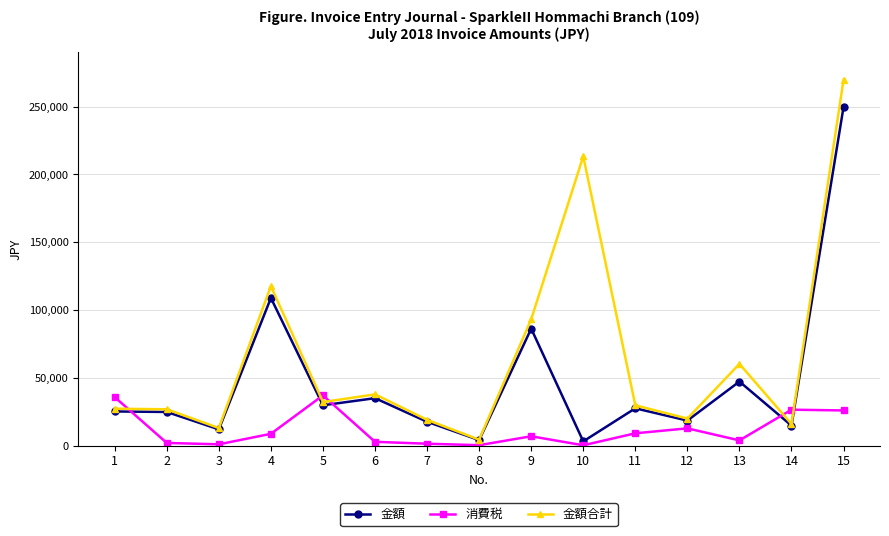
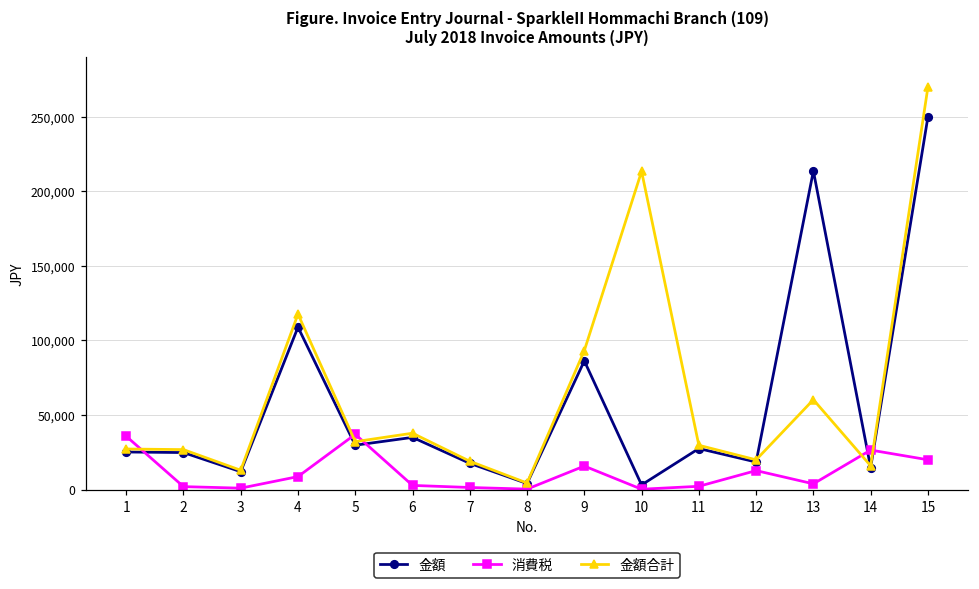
消費税, 9: 7,000 -> 16,000
消費税, 11: 9,000 -> 2,000
金額, 13: 47,000 -> 214,000
消費税, 15: 26,000 -> 20,000
